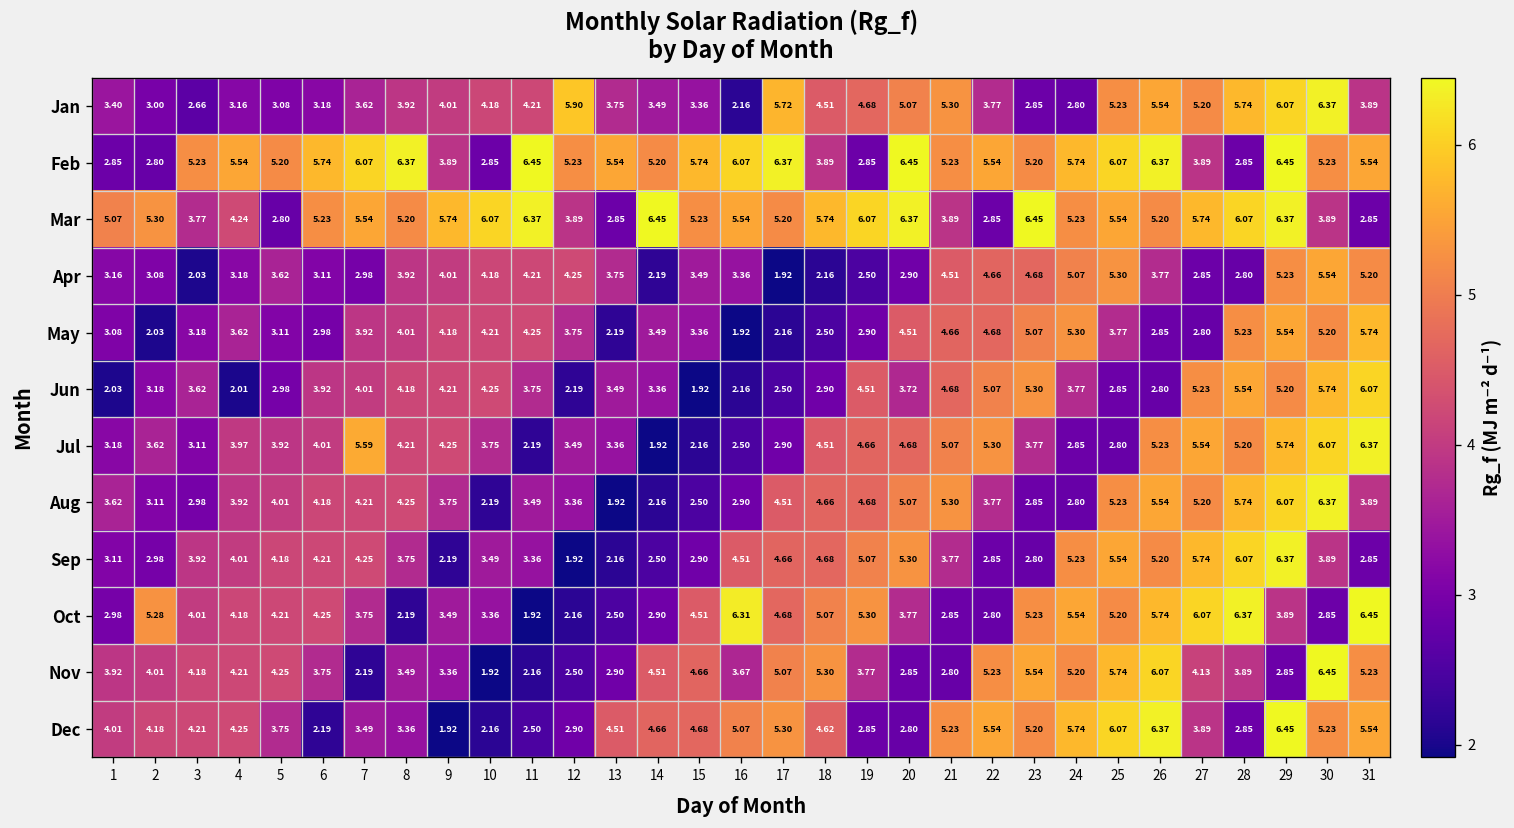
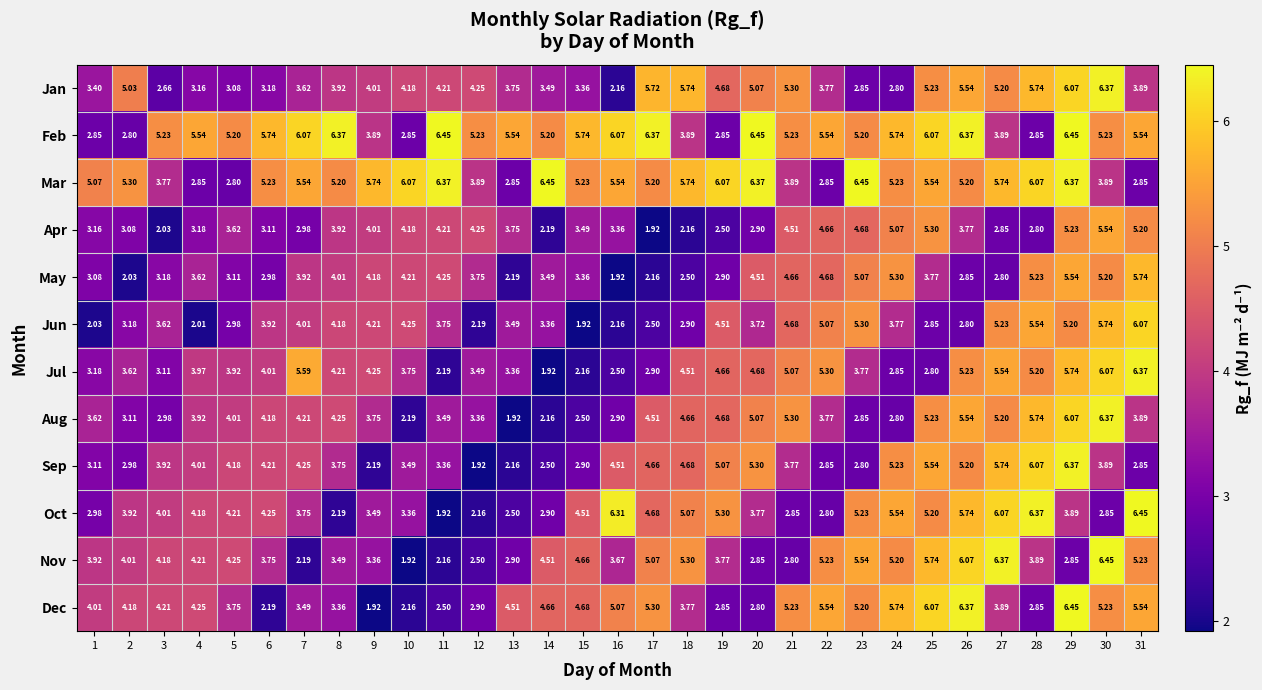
Jan, 2: 3.00 -> 5.03
Jan, 12: 5.90 -> 4.25
Jan, 18: 4.51 -> 5.74
Mar, 4: 4.24 -> 2.85
Oct, 2: 5.28 -> 3.92
Nov, 27: 4.13 -> 6.37
Dec, 18: 4.62 -> 3.77
